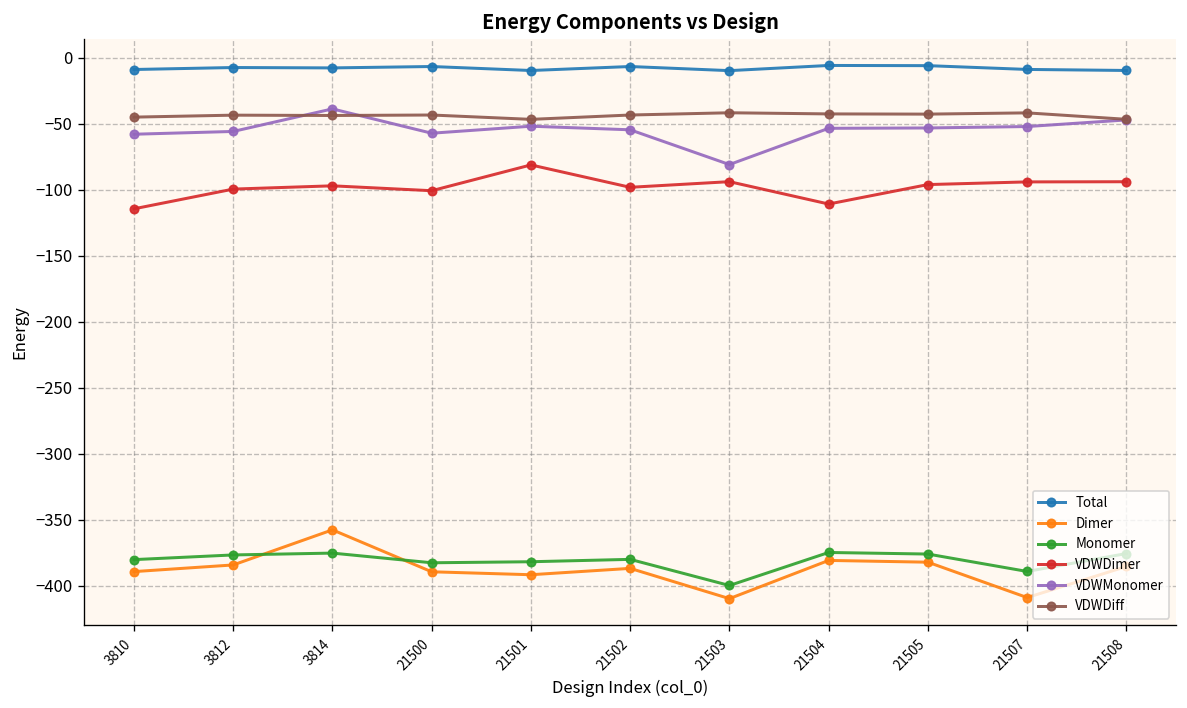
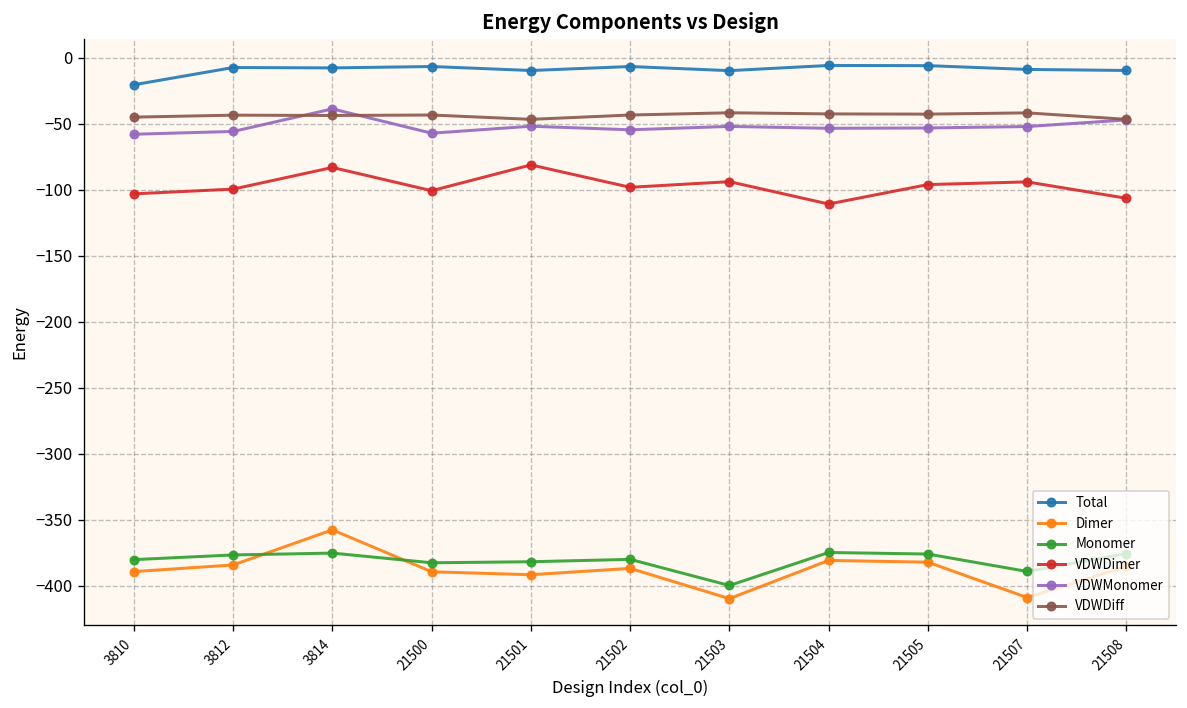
Total, 3810: -9 -> -21
VDWDimer, 3810: -115 -> -103
VDWDimer, 3814: -97 -> -83
VDWMonomer, 21503: -81 -> -52
VDWDimer, 21508: -94 -> -107
